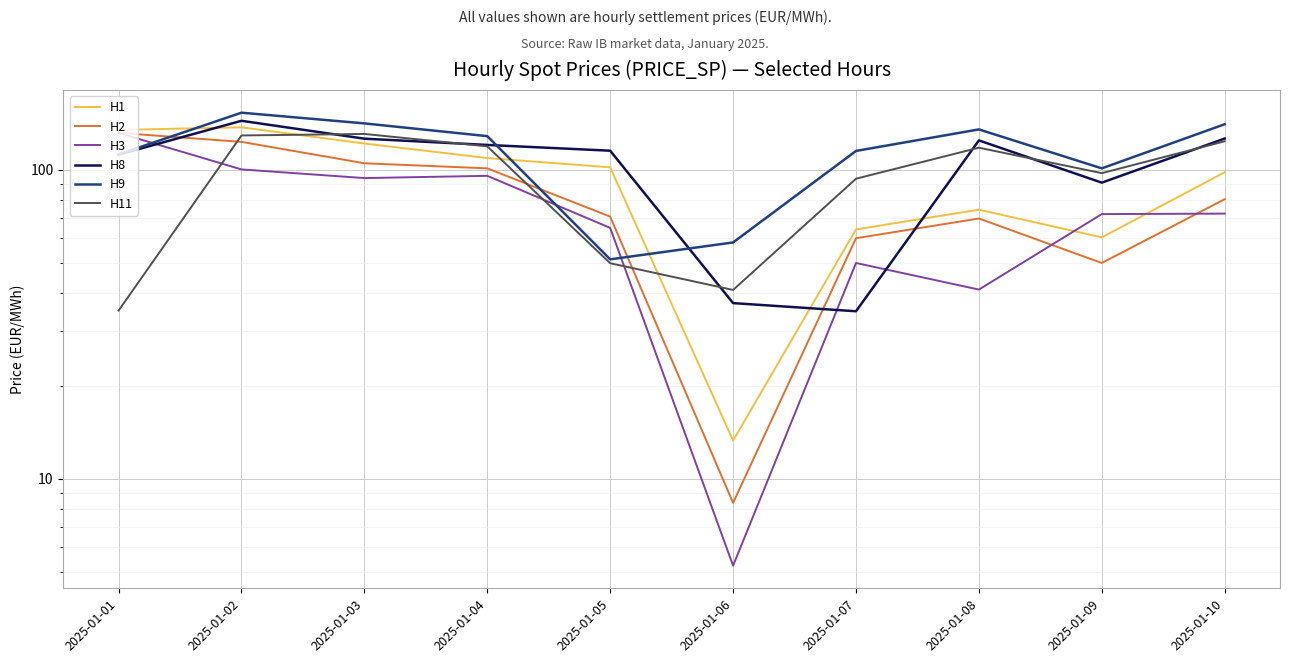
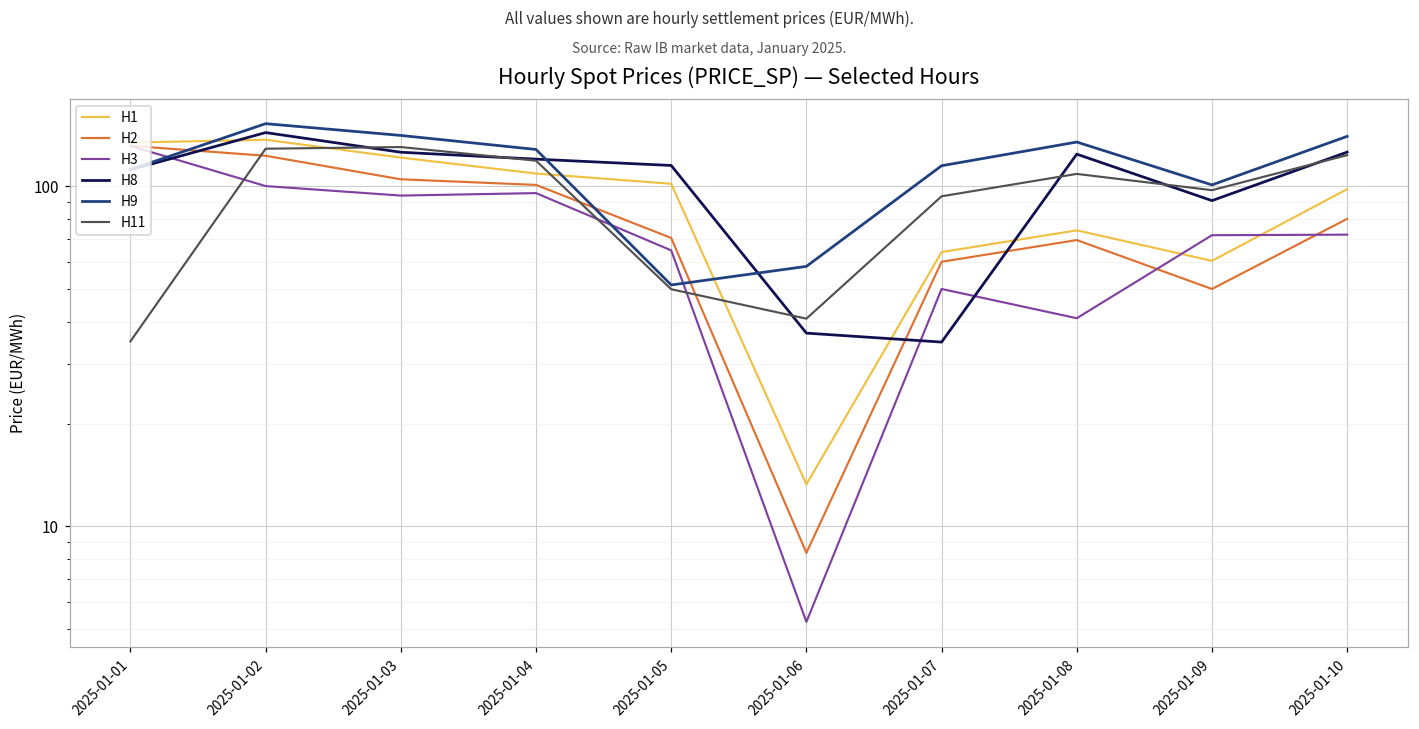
H11, 2025-01-08: 118 -> 109
